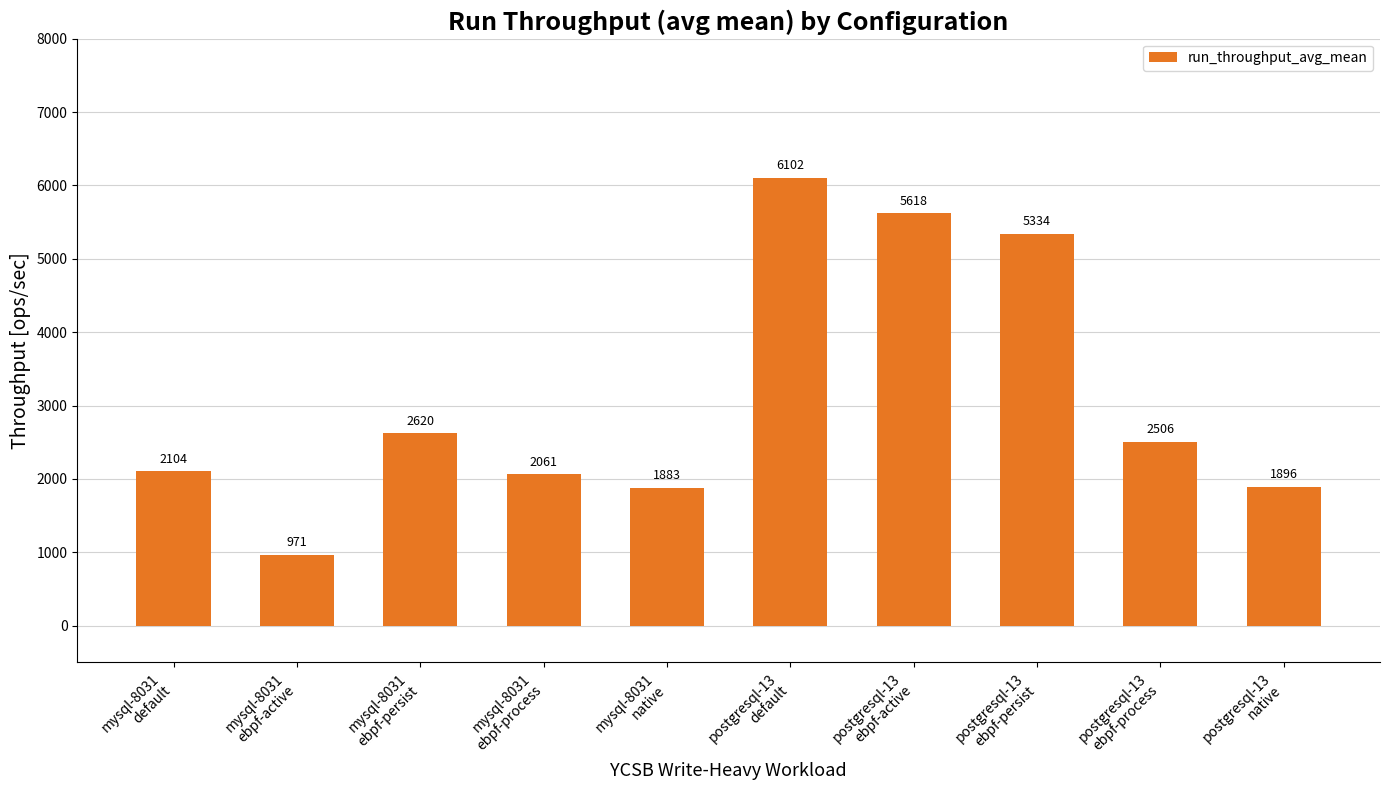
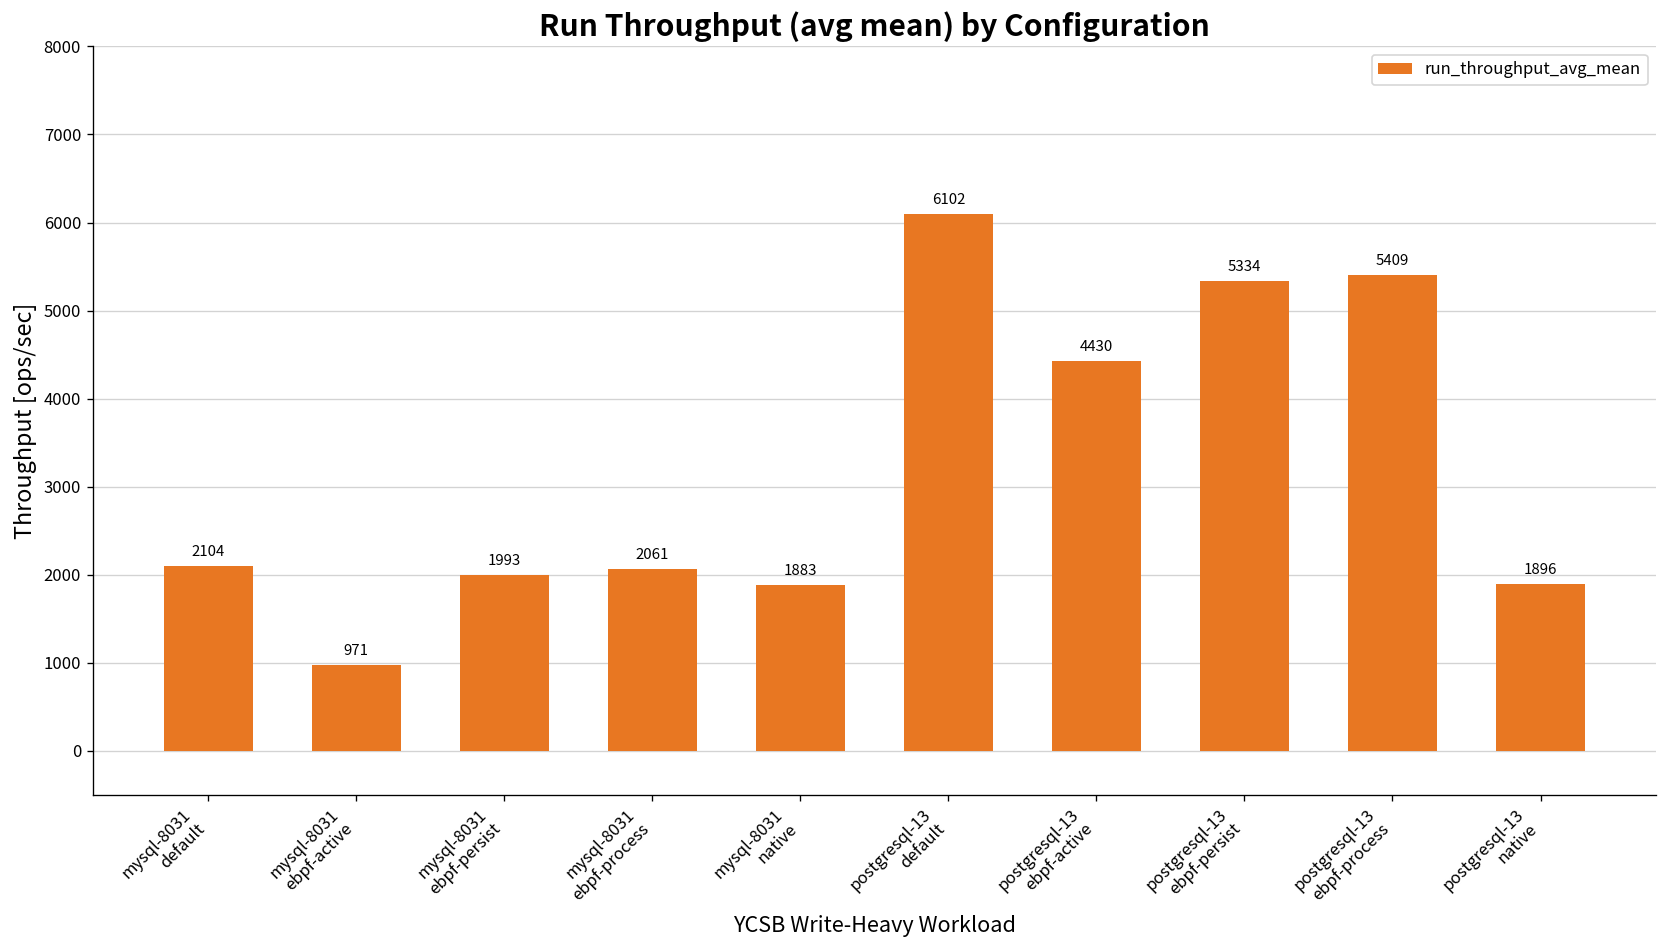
mysql-8031 ebpf-persist: 2620 -> 1993
postgresql-13 ebpf-active: 5618 -> 4430
postgresql-13 ebpf-process: 2506 -> 5409
